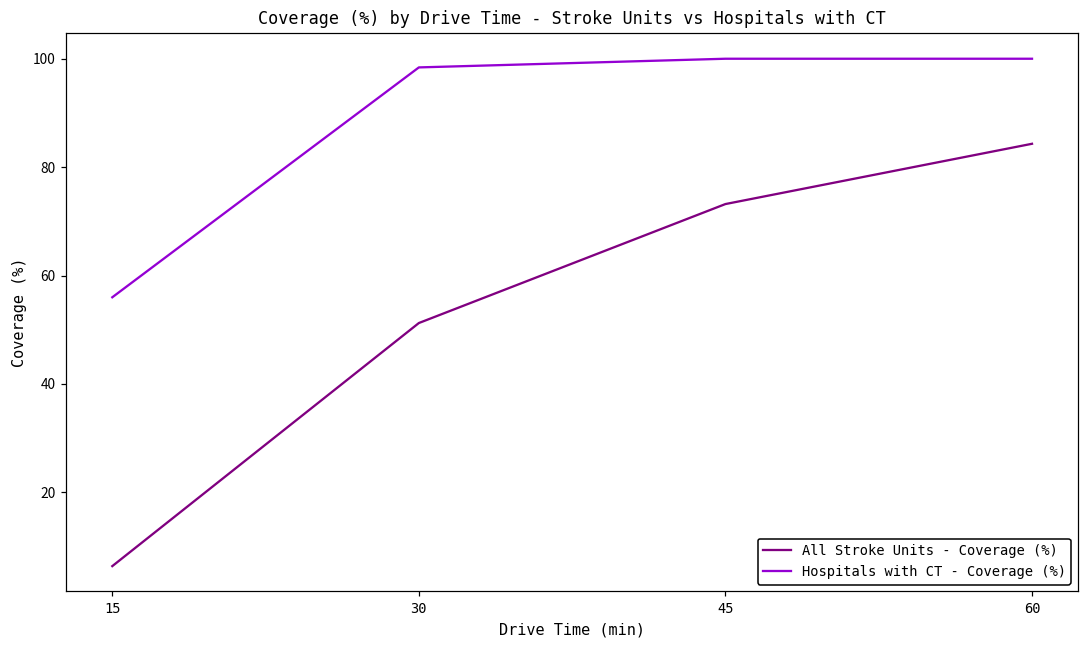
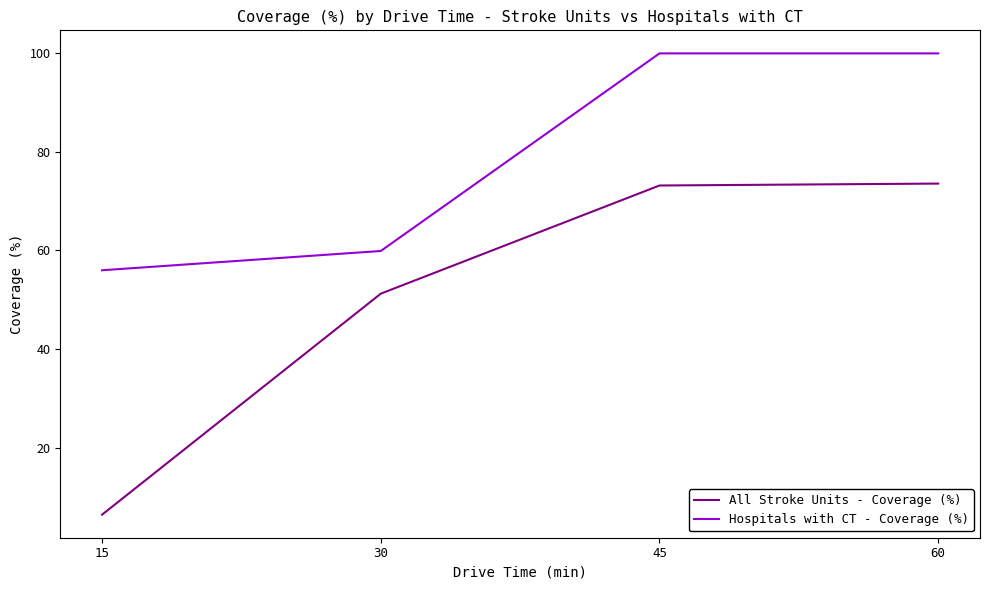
Hospitals with CT - Coverage (%), 30: 98 -> 60
All Stroke Units - Coverage (%), 60: 84 -> 74
